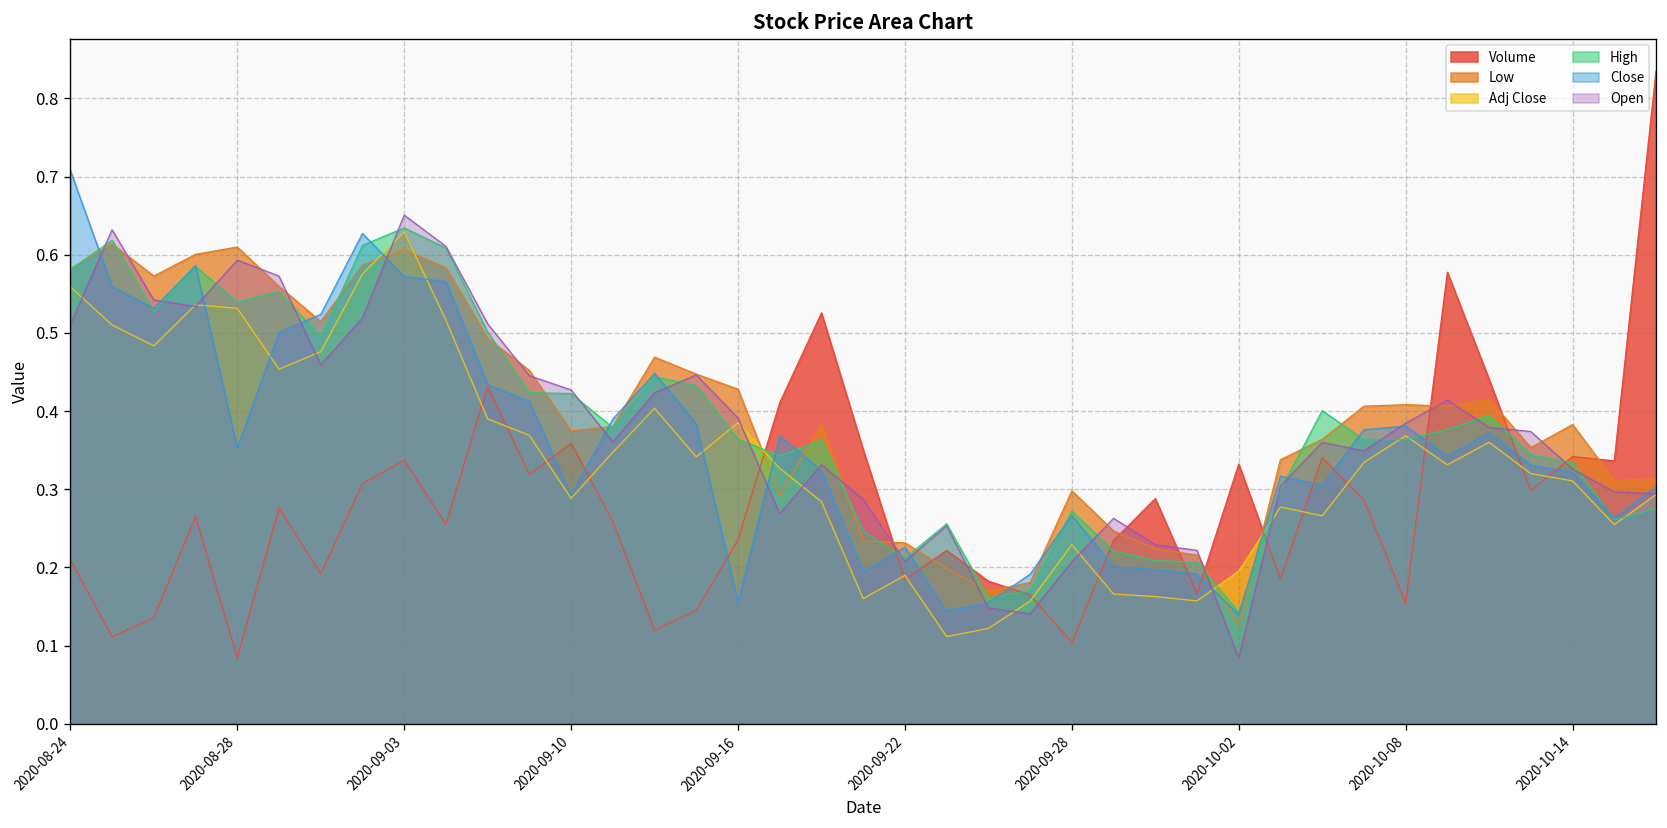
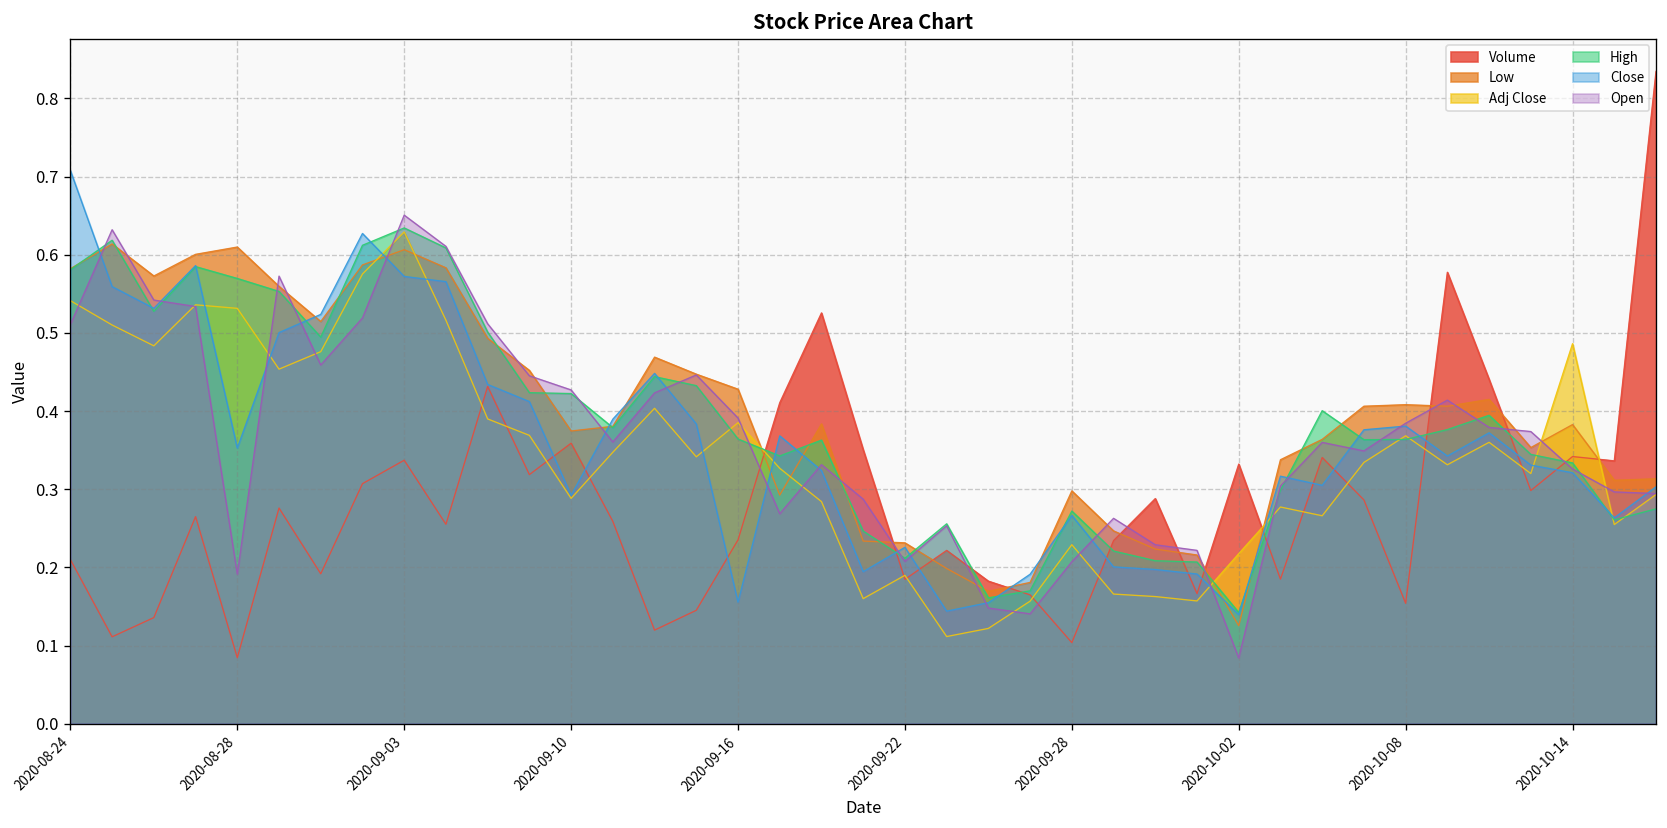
Adj Close, 2020-08-24: 0.56 -> 0.54
High, 2020-08-28: 0.54 -> 0.57
Open, 2020-08-28: 0.59 -> 0.19
Adj Close, 2020-10-02: 0.20 -> 0.22
Adj Close, 2020-10-14: 0.31 -> 0.49
